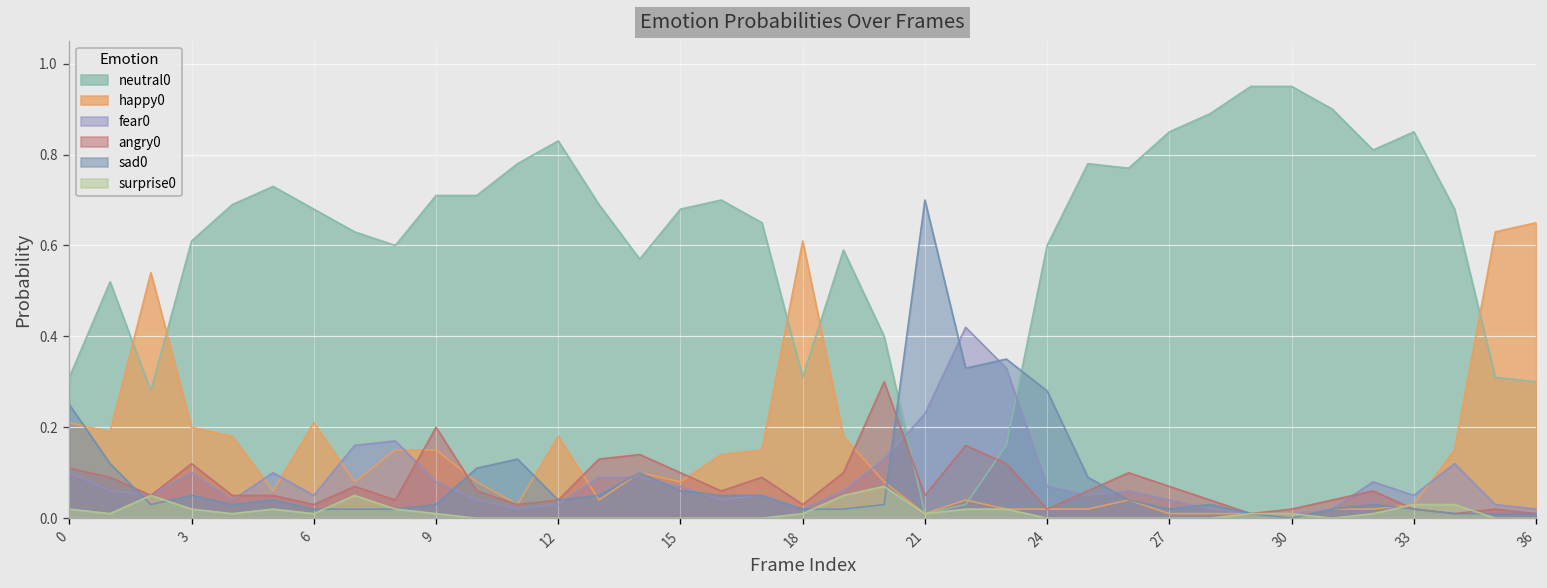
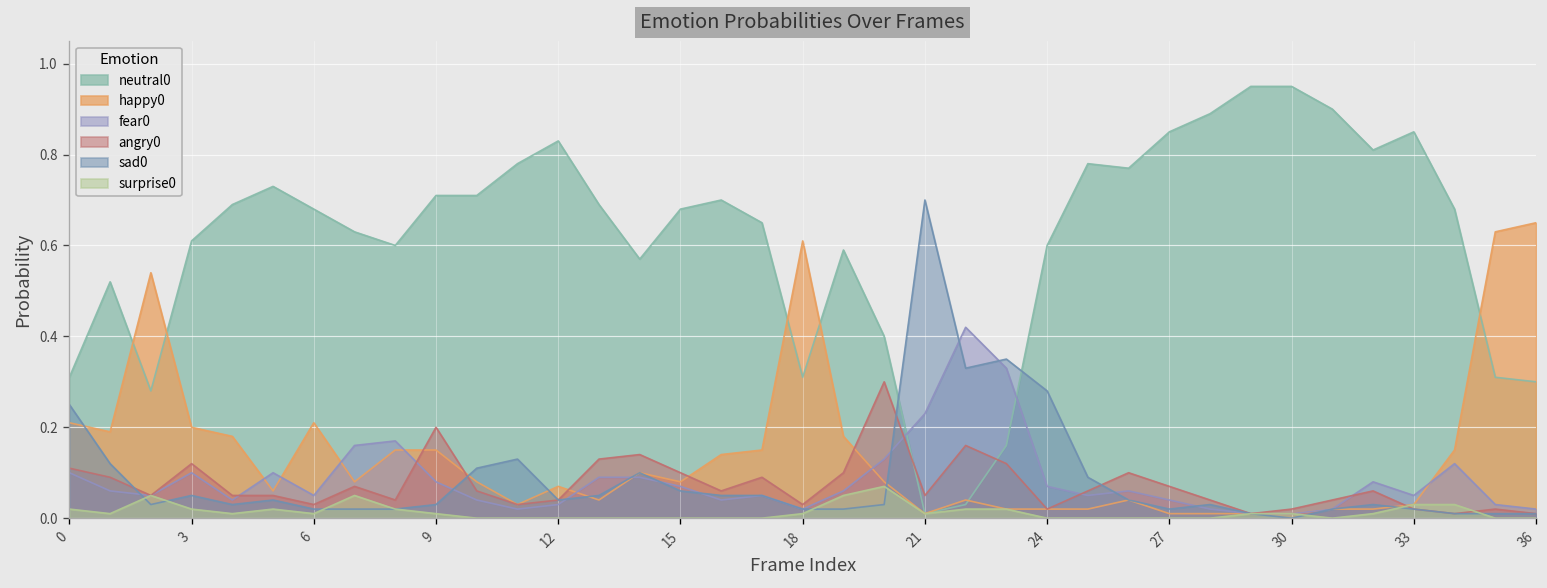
happy0, 12: 0.18 -> 0.07
